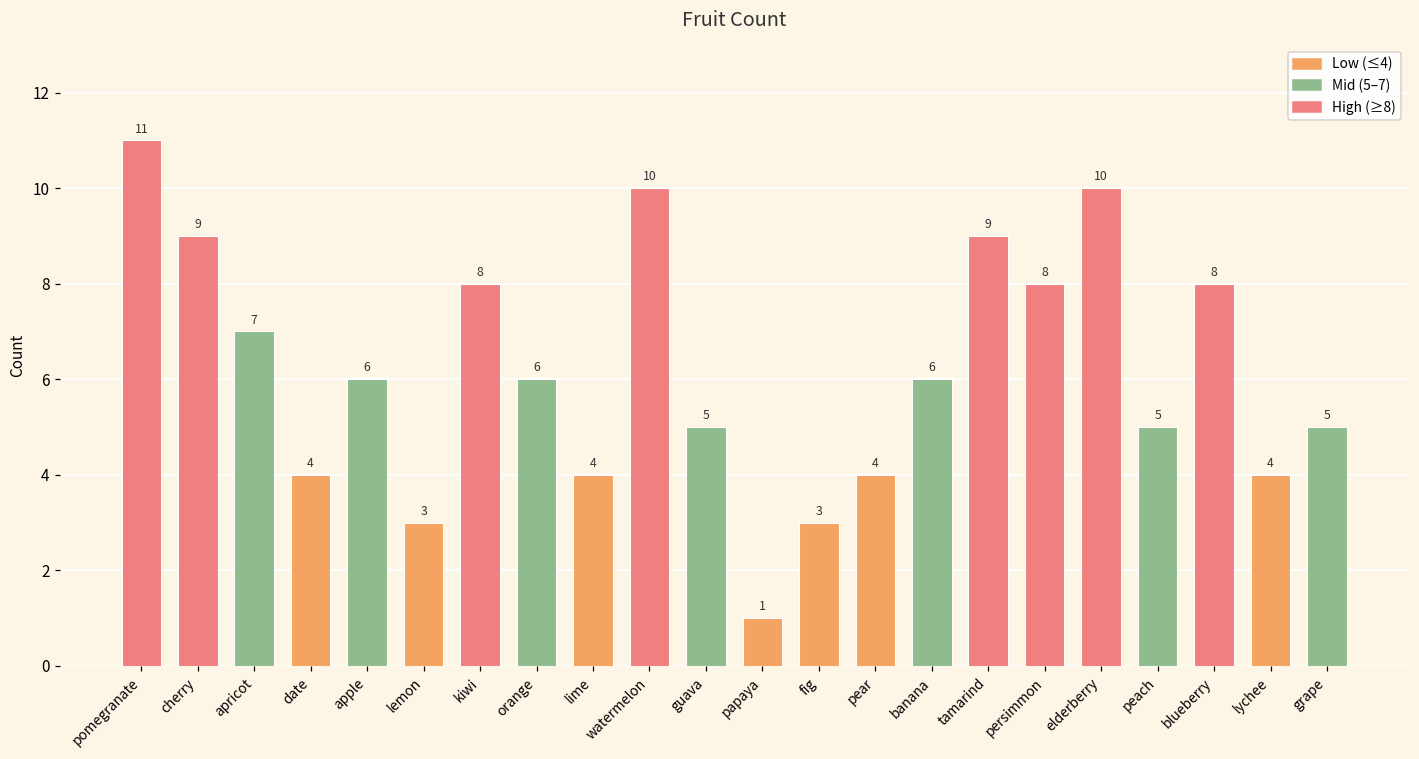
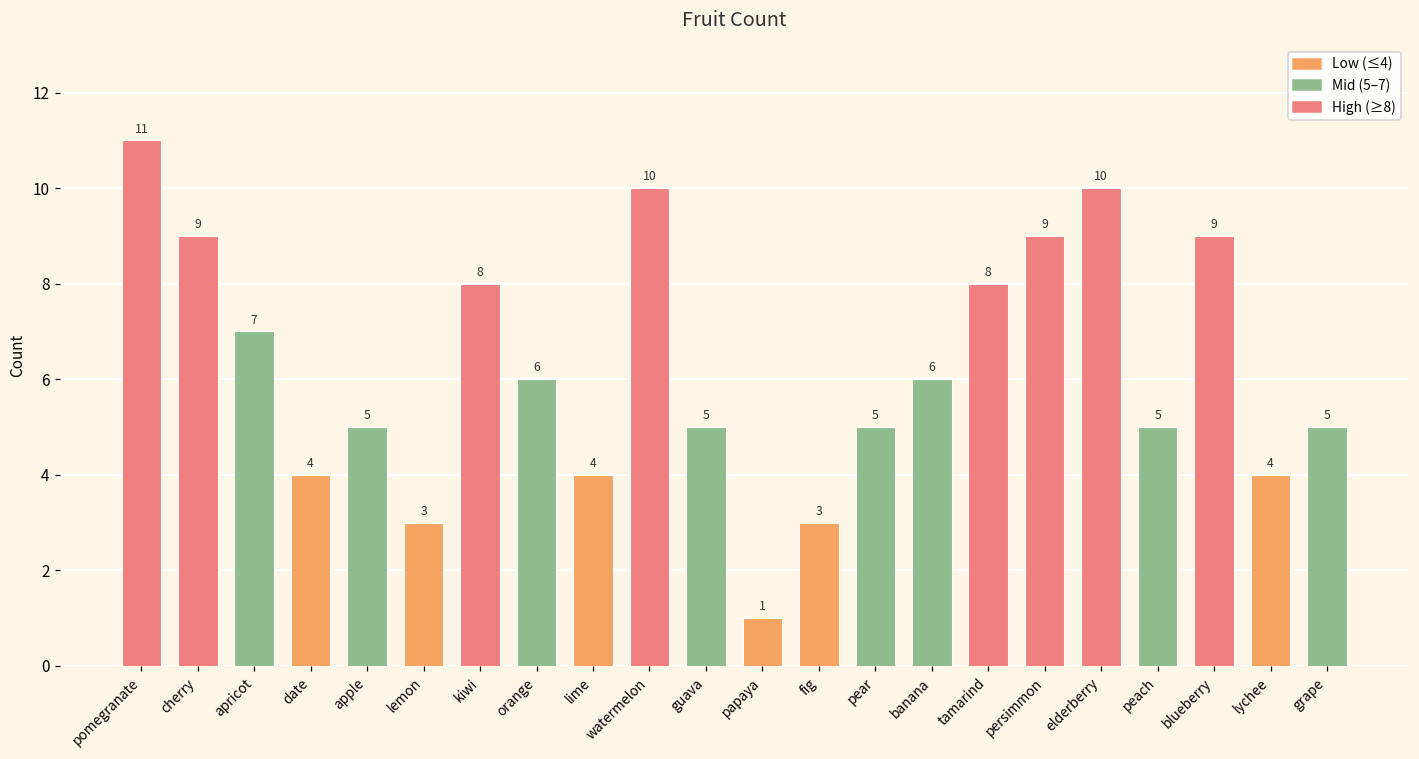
apple: 6 -> 5
pear: 4 -> 5
tamarind: 9 -> 8
persimmon: 8 -> 9
blueberry: 8 -> 9
